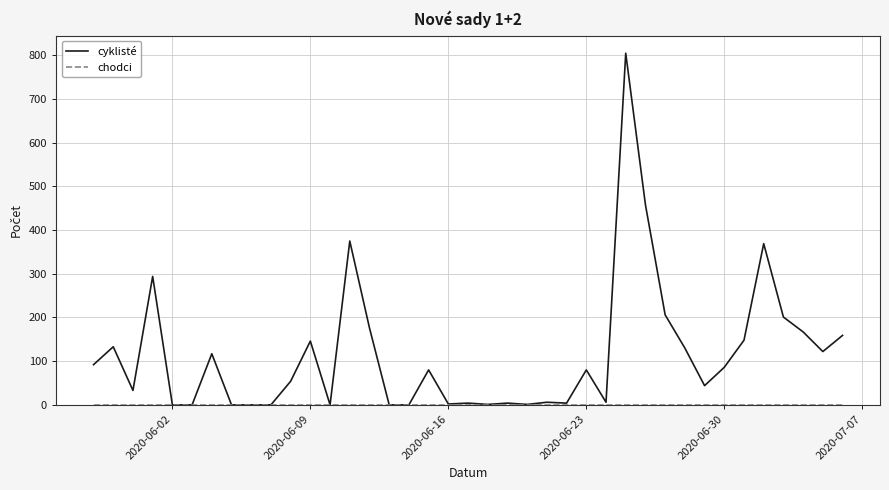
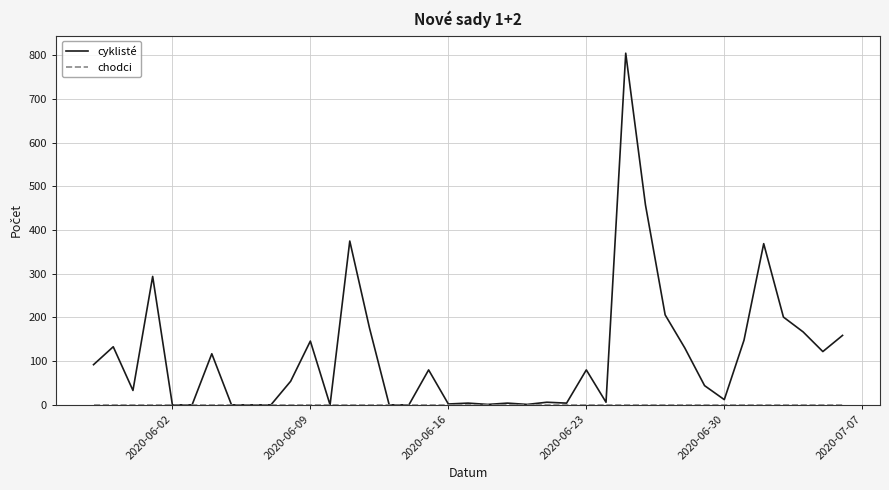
cyklisté, 2020-06-30: 90 -> 10
